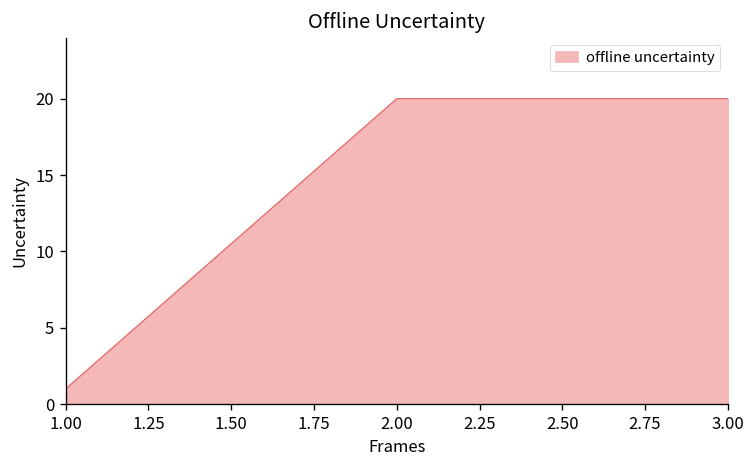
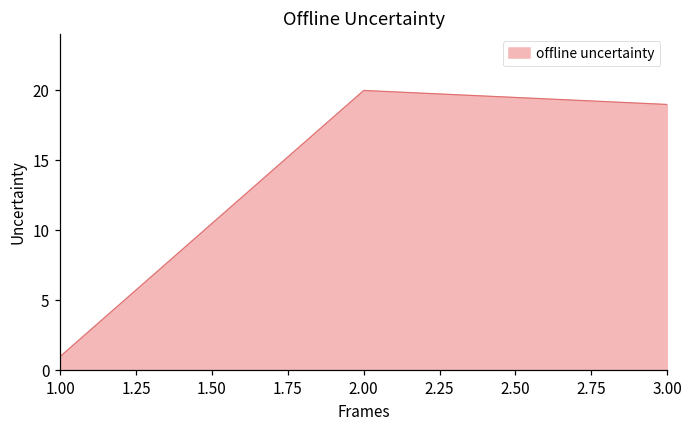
3.00: 20 -> 19
